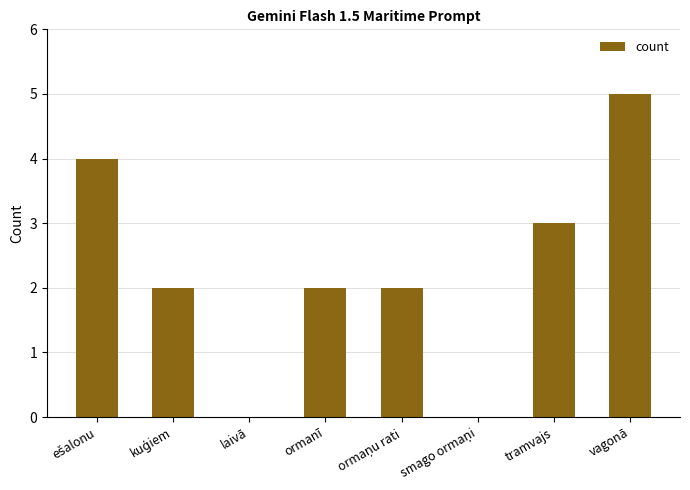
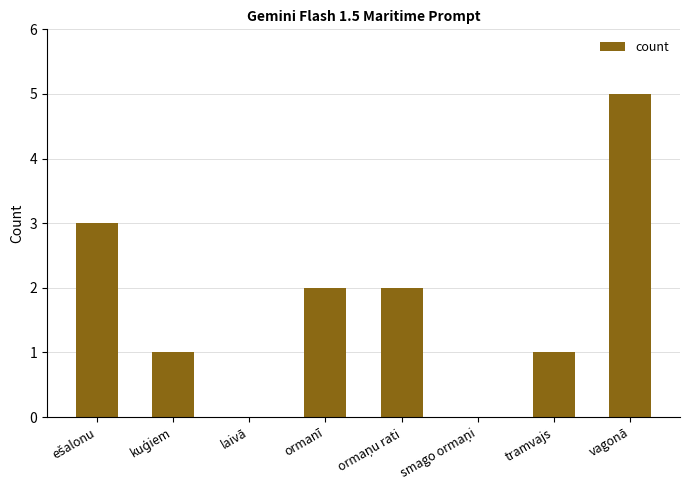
ešalonu: 4 -> 3
kuģiem: 2 -> 1
tramvajs: 3 -> 1
